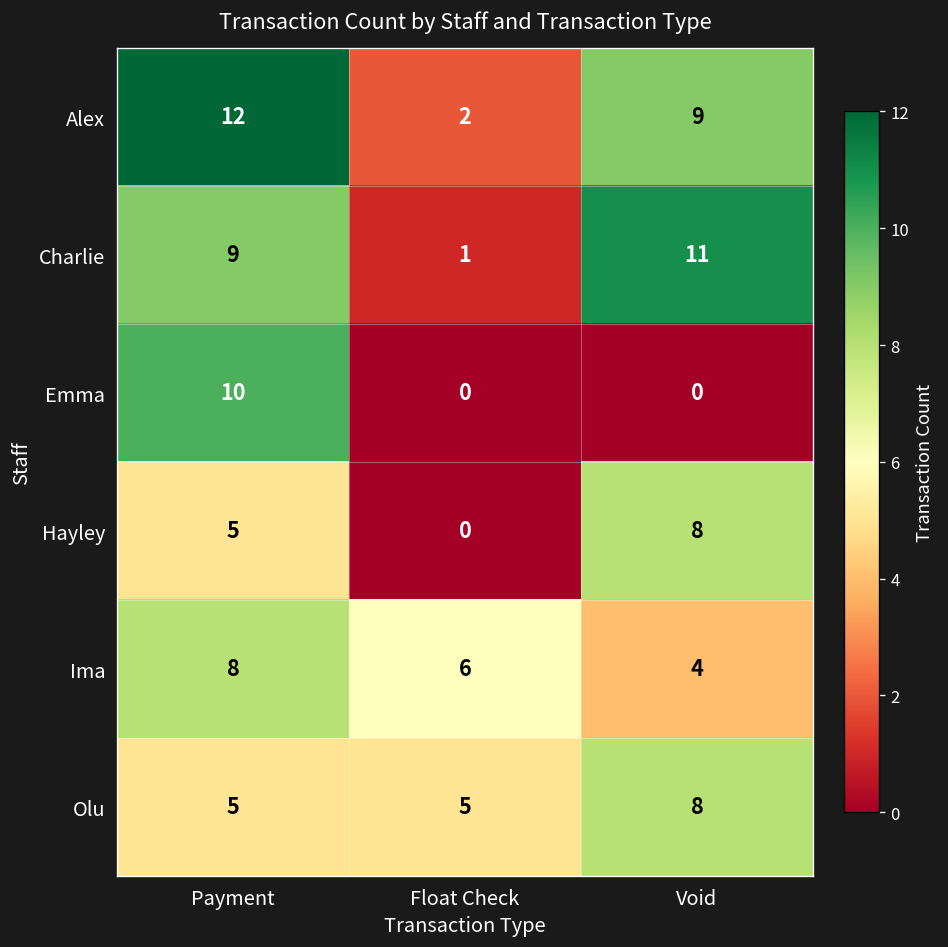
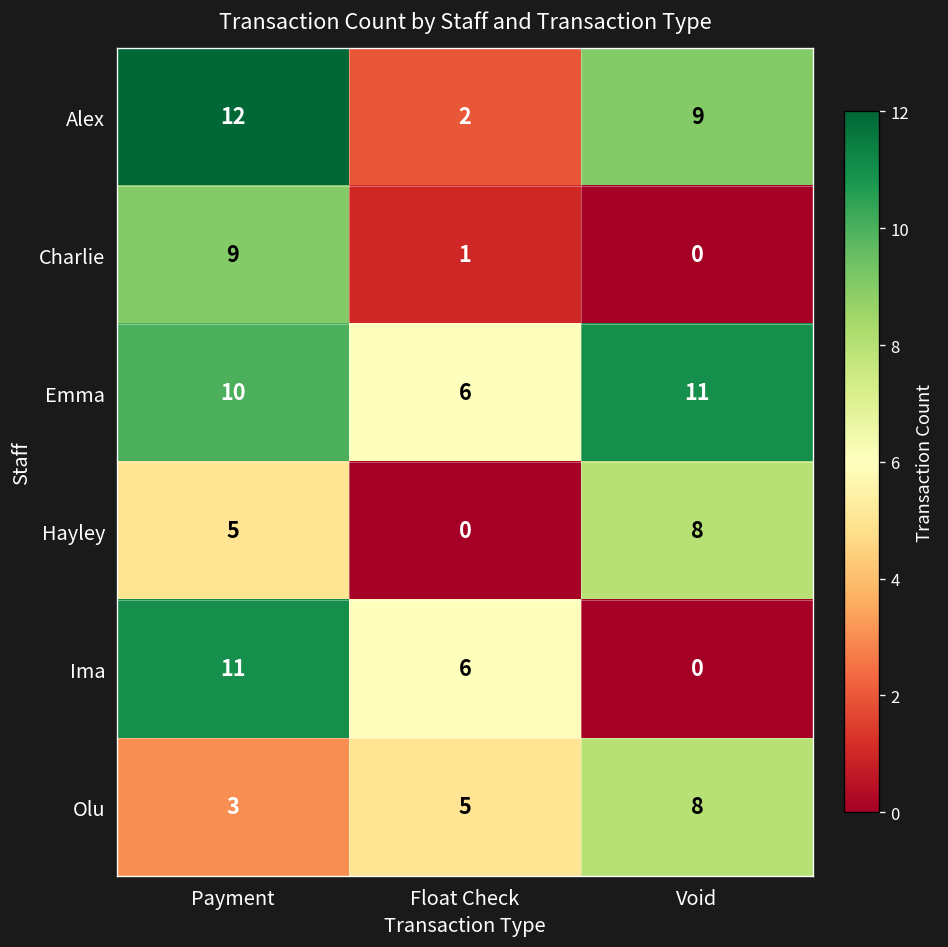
Charlie, Void: 11 -> 0
Emma, Float Check: 0 -> 6
Emma, Void: 0 -> 11
Ima, Payment: 8 -> 11
Ima, Void: 4 -> 0
Olu, Payment: 5 -> 3
